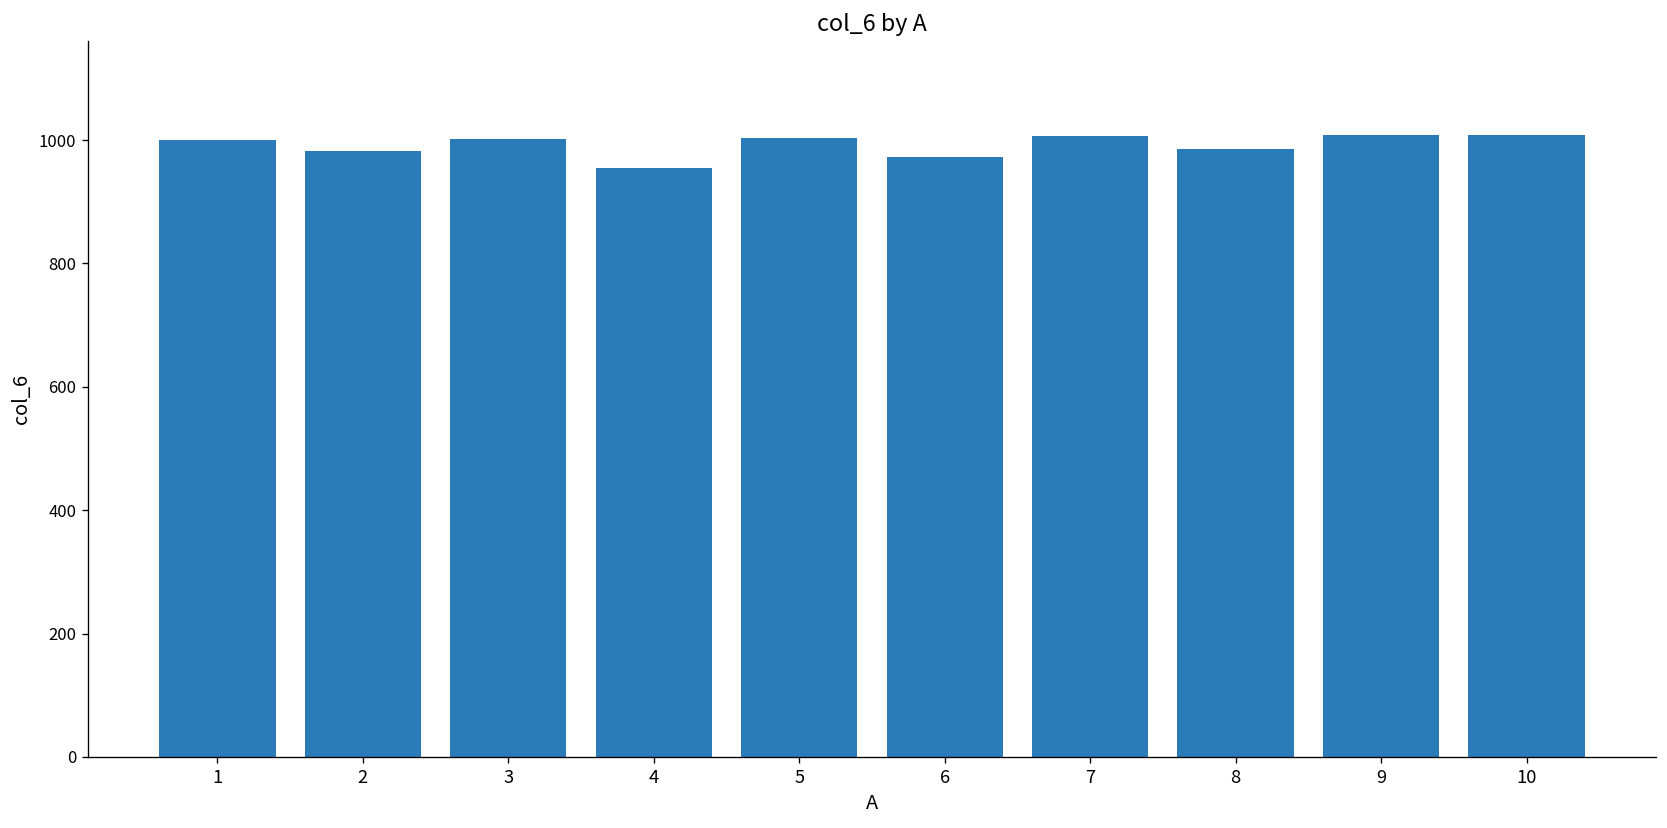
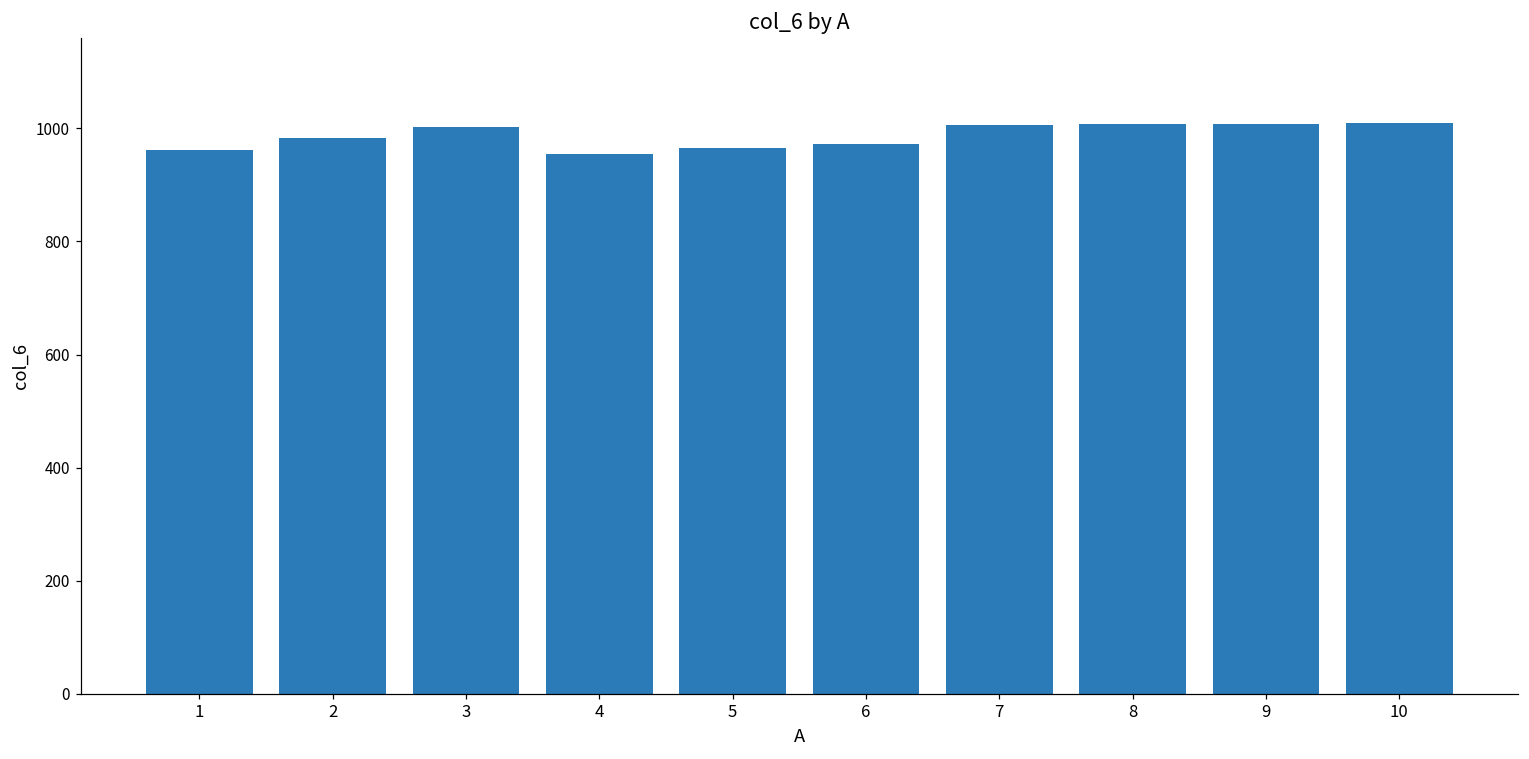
1: 1000 -> 960
5: 1000 -> 970
8: 990 -> 1010
